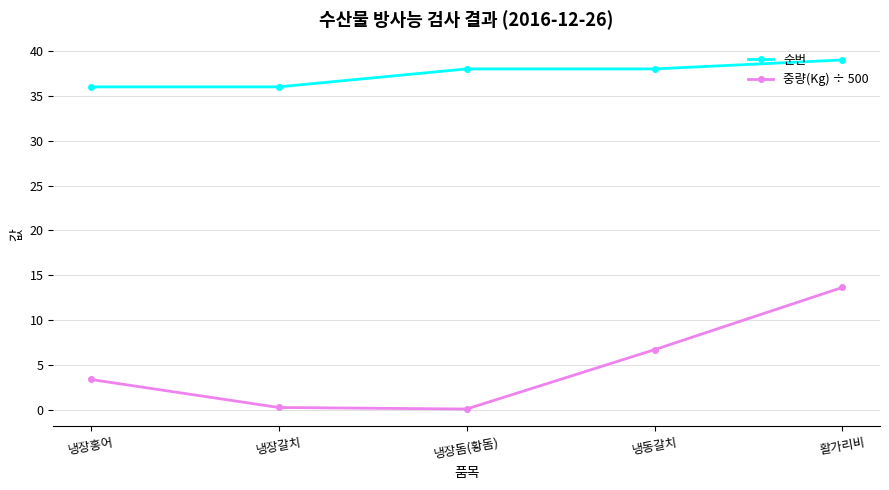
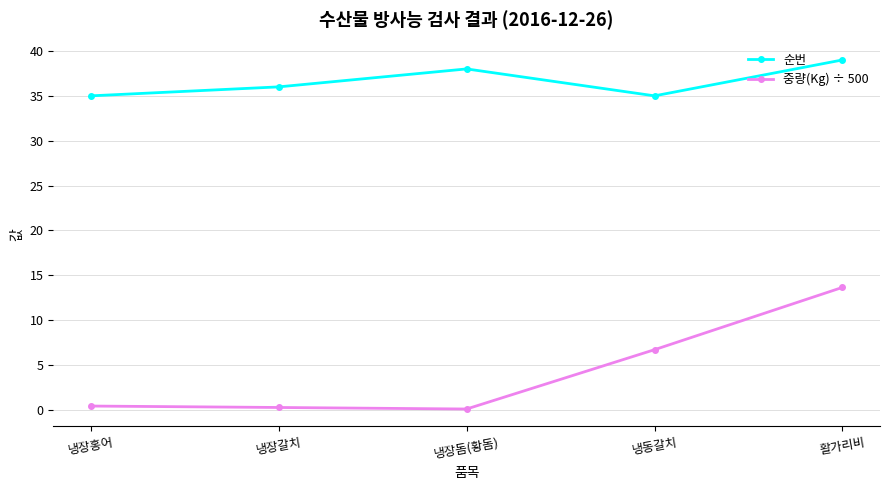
순번, 냉장홍어: 36 -> 35
중량(Kg) ÷ 500, 냉장홍어: 3 -> 0
순번, 냉동갈치: 38 -> 35
